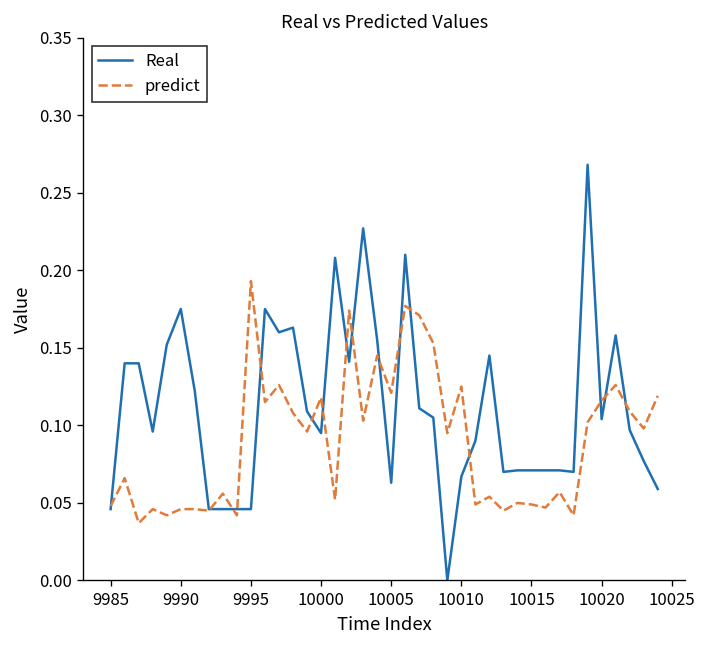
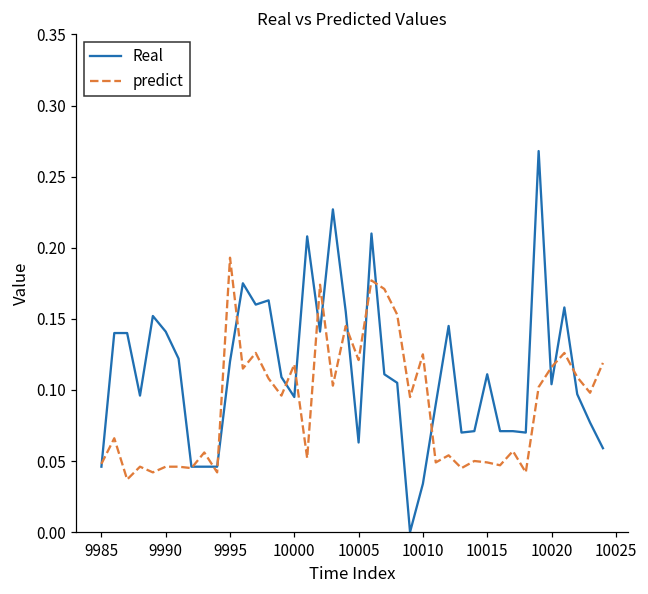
Real, 9990: 0.175 -> 0.141
Real, 9995: 0.046 -> 0.120
Real, 10010: 0.067 -> 0.034
Real, 10015: 0.071 -> 0.111
